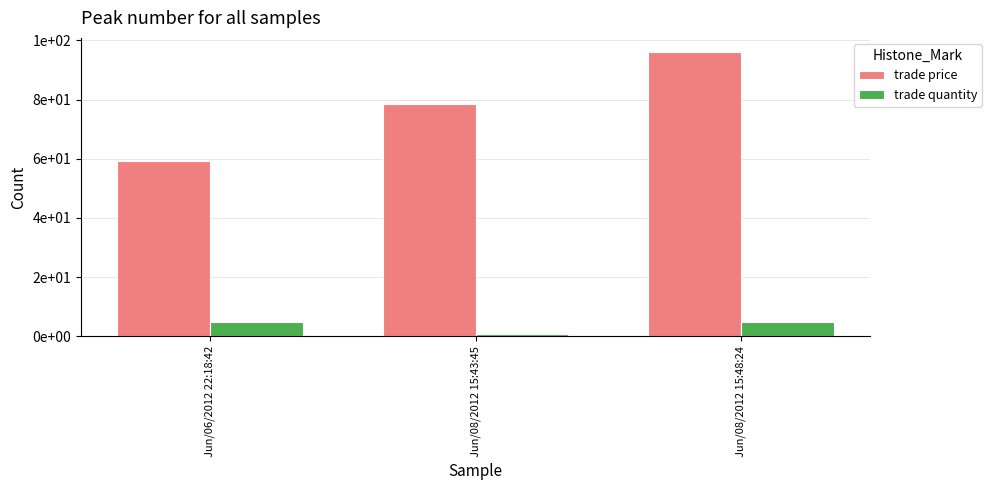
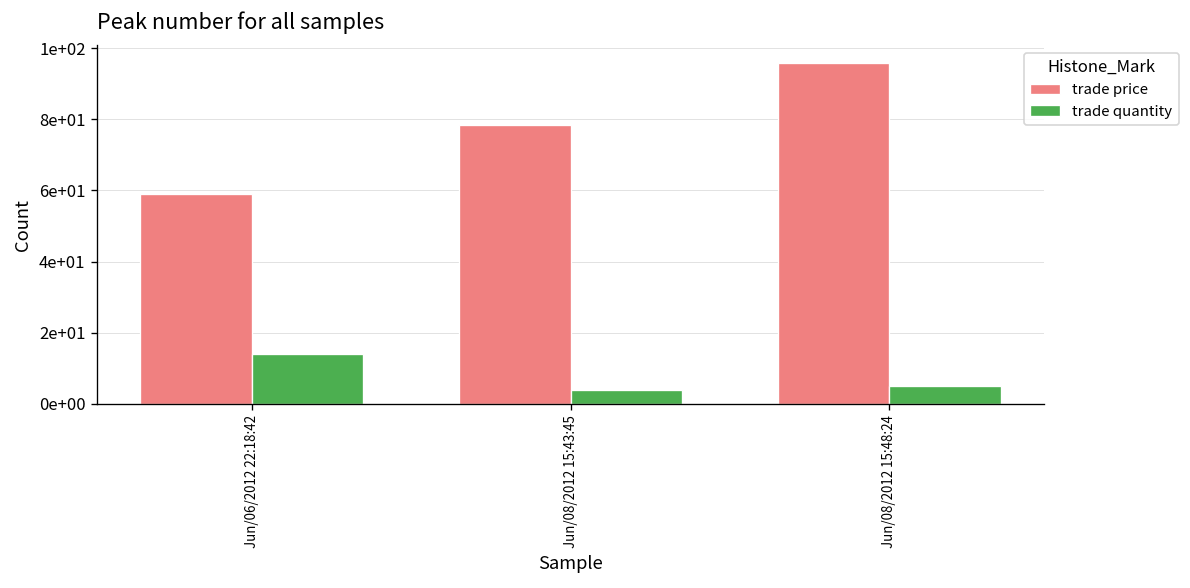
trade quantity, Jun/06/2012 22:18:42: 5 -> 14
trade quantity, Jun/08/2012 15:43:45: 1 -> 4
